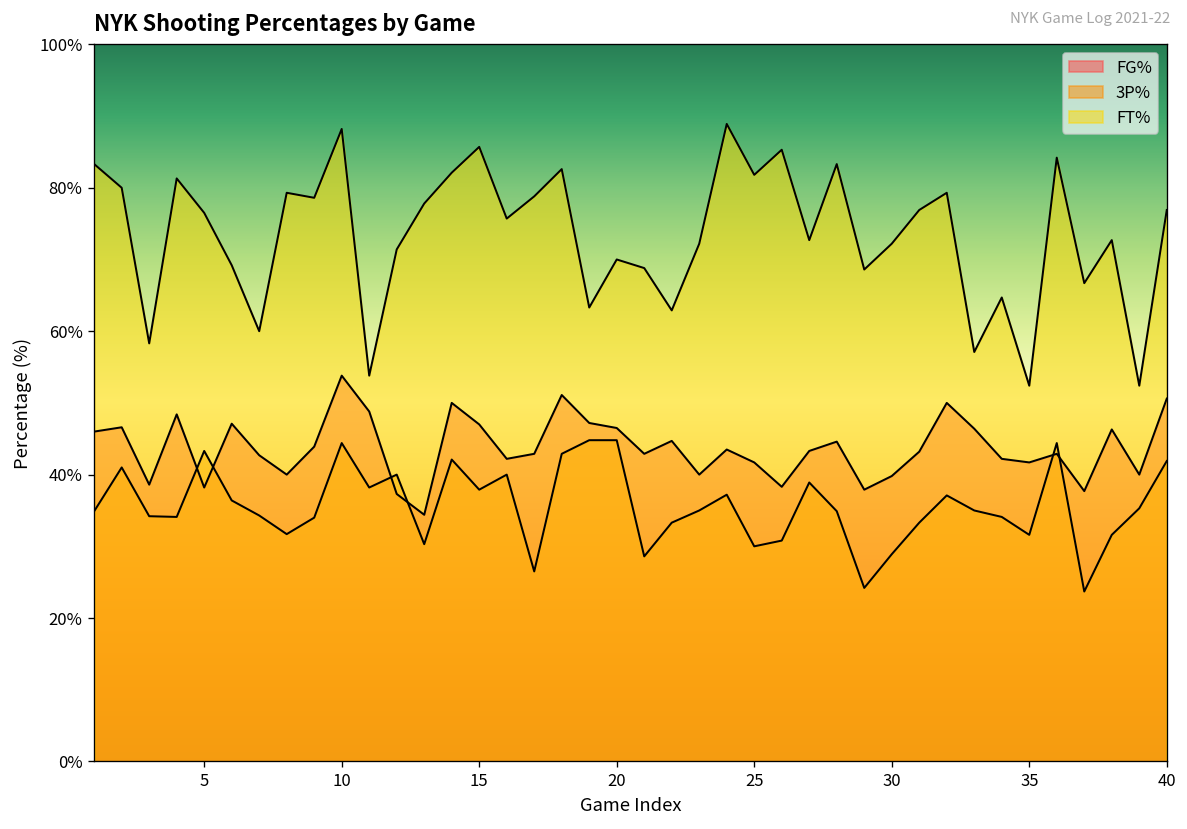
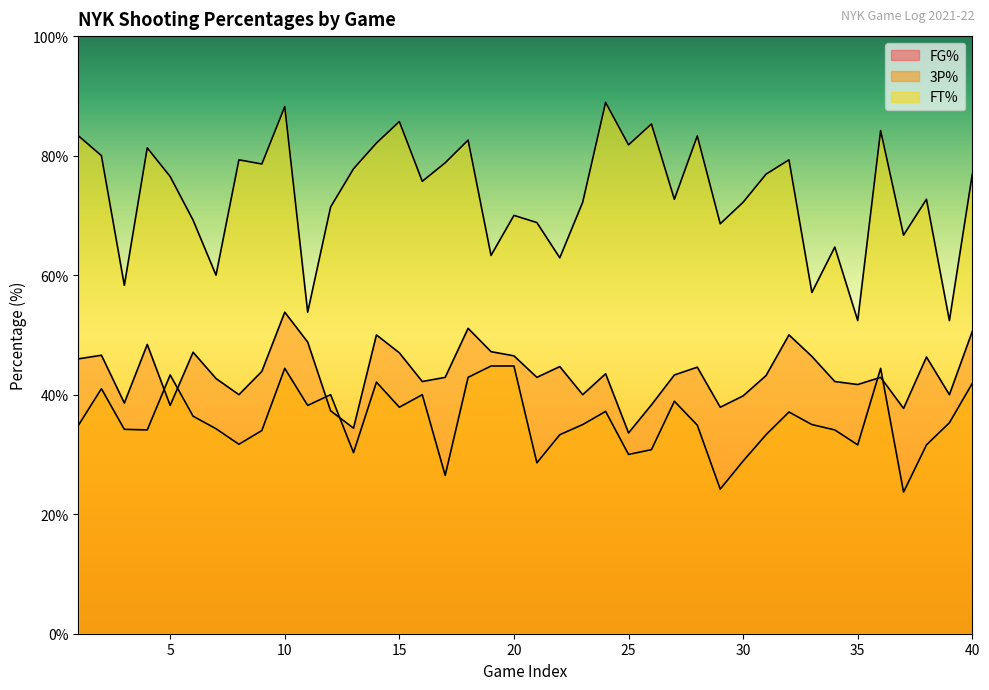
FG%, 25: 42% -> 34%
